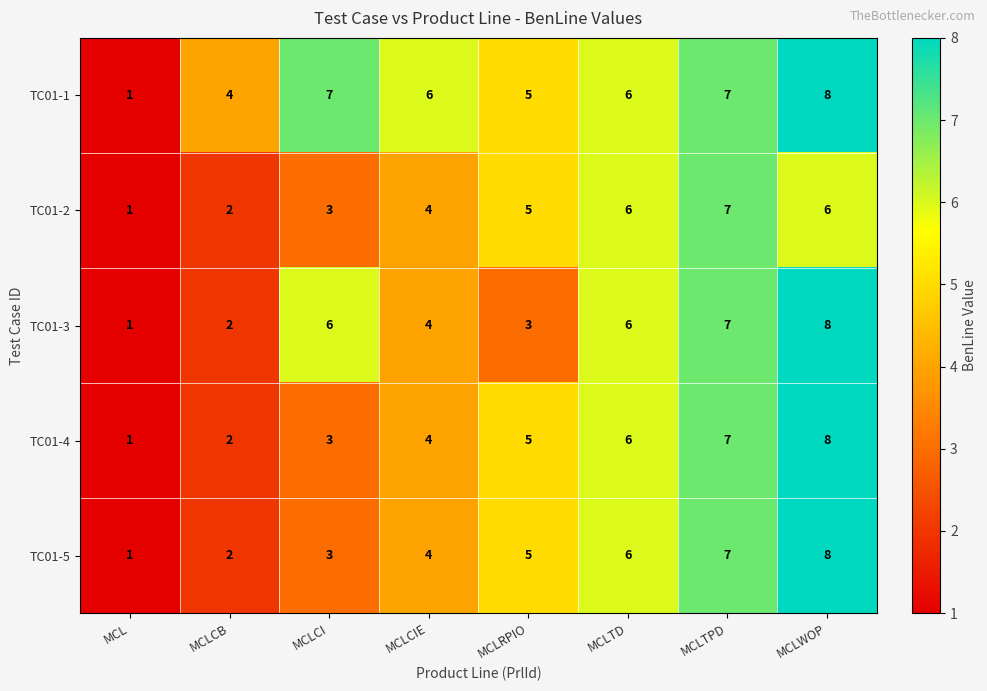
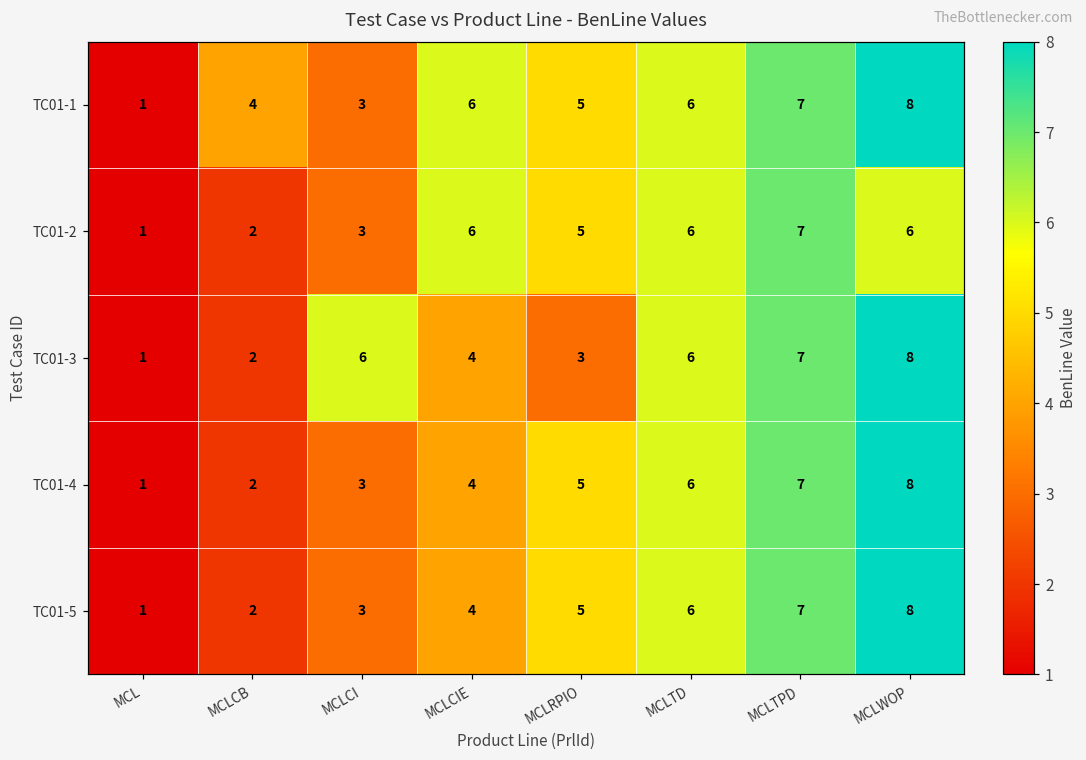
TC01-1, MCLCI: 7 -> 3
TC01-2, MCLCIE: 4 -> 6
